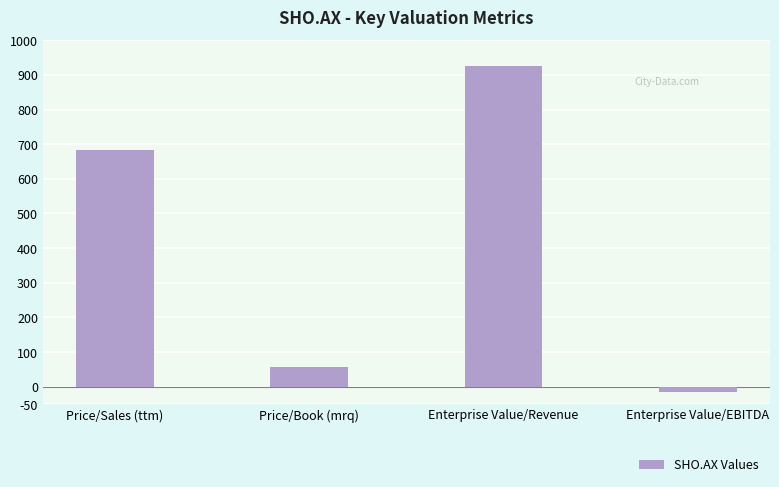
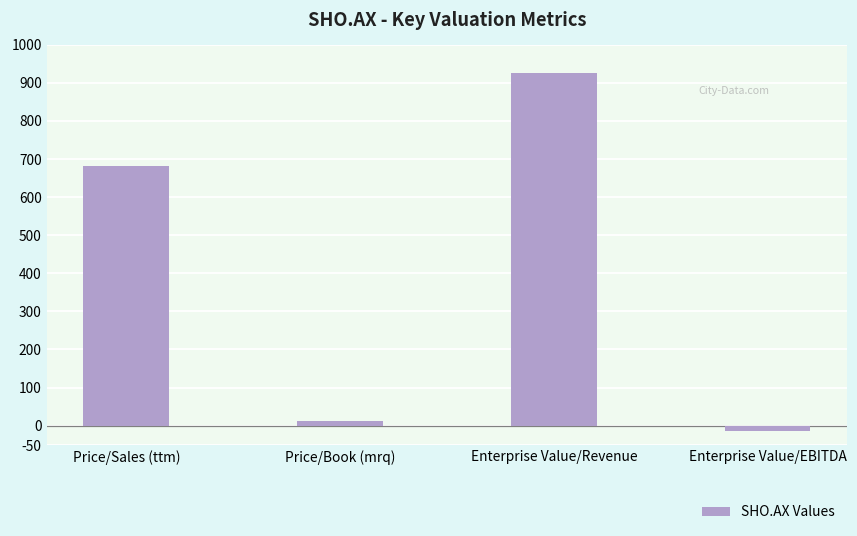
Price/Book (mrq): 60 -> 10
